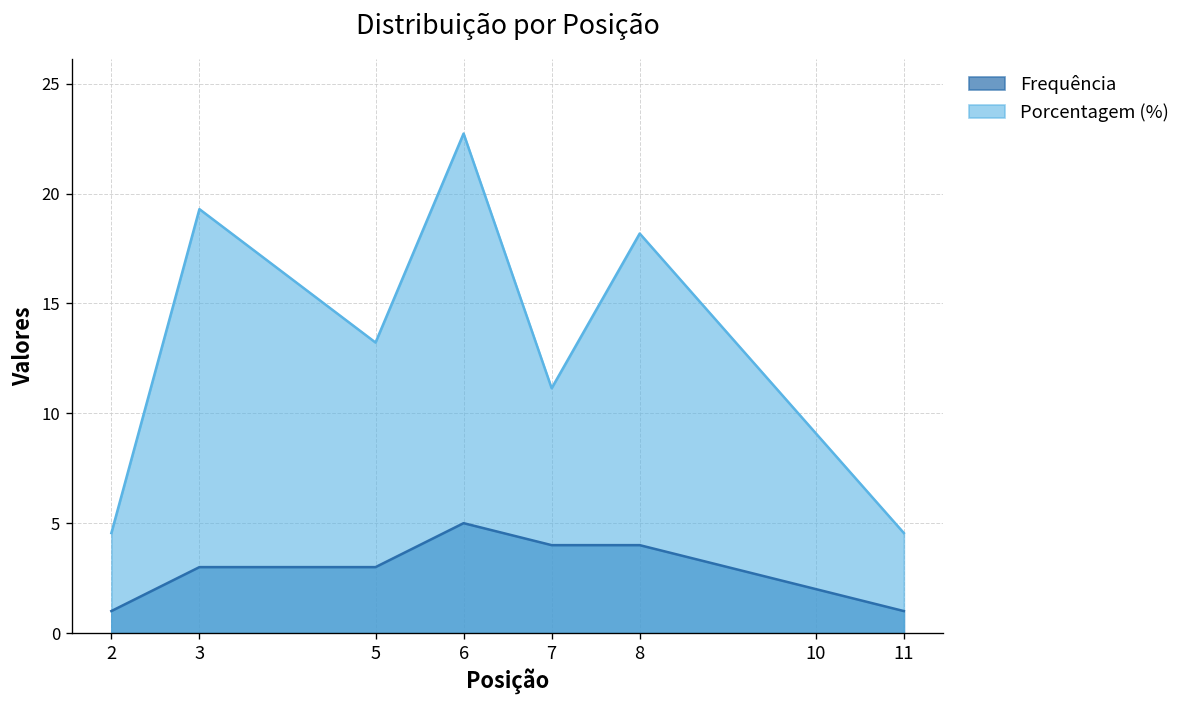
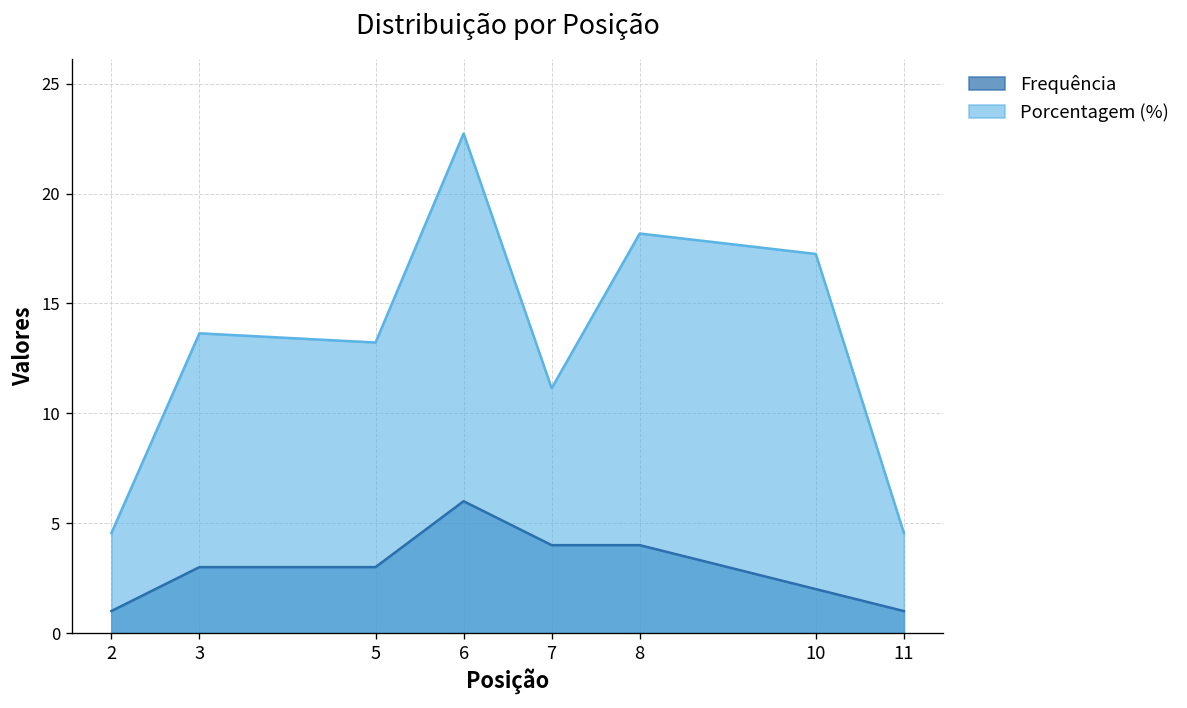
Porcentagem (%), 3: 19.3 -> 13.6
Frequência, 6: 5 -> 6
Porcentagem (%), 10: 9.1 -> 17.3
